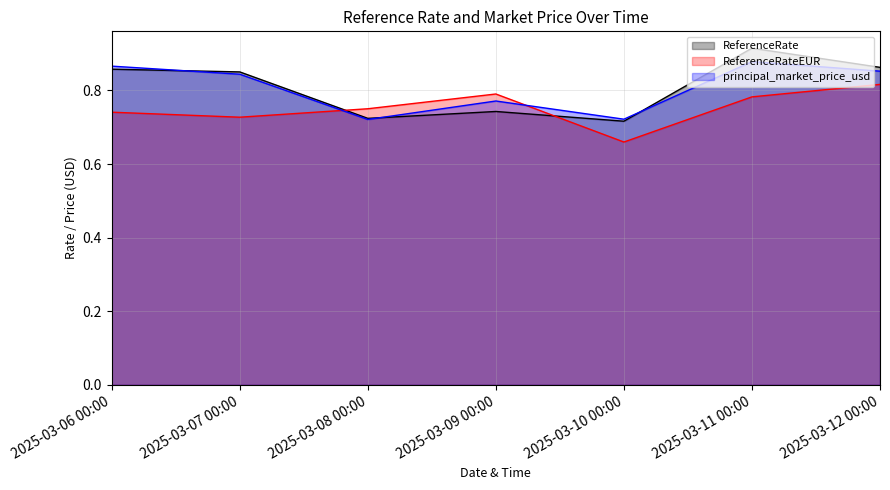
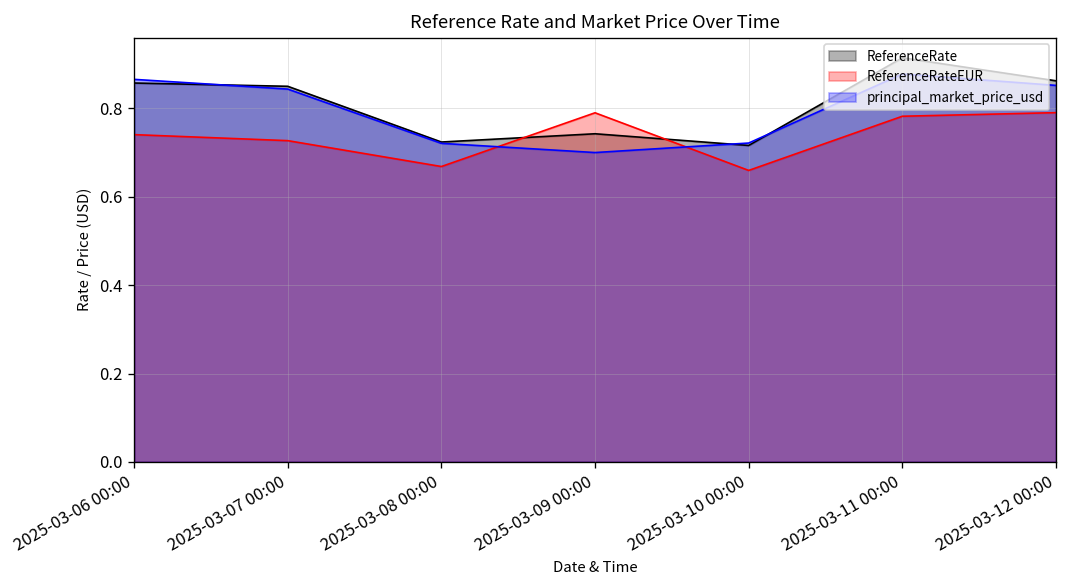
ReferenceRateEUR, 2025-03-08 00:00: 0.75 -> 0.67
principal_market_price_usd, 2025-03-09 00:00: 0.77 -> 0.70
ReferenceRateEUR, 2025-03-12 00:00: 0.82 -> 0.79
